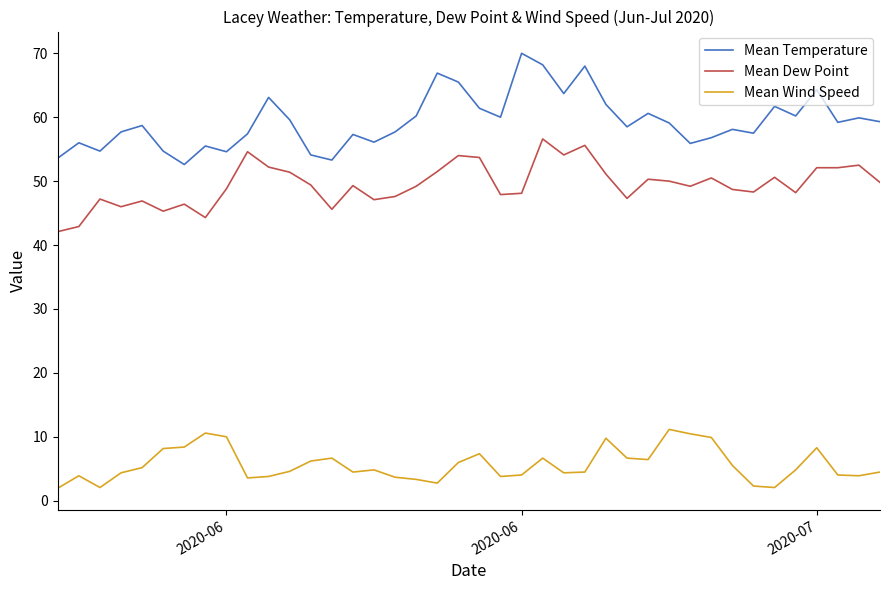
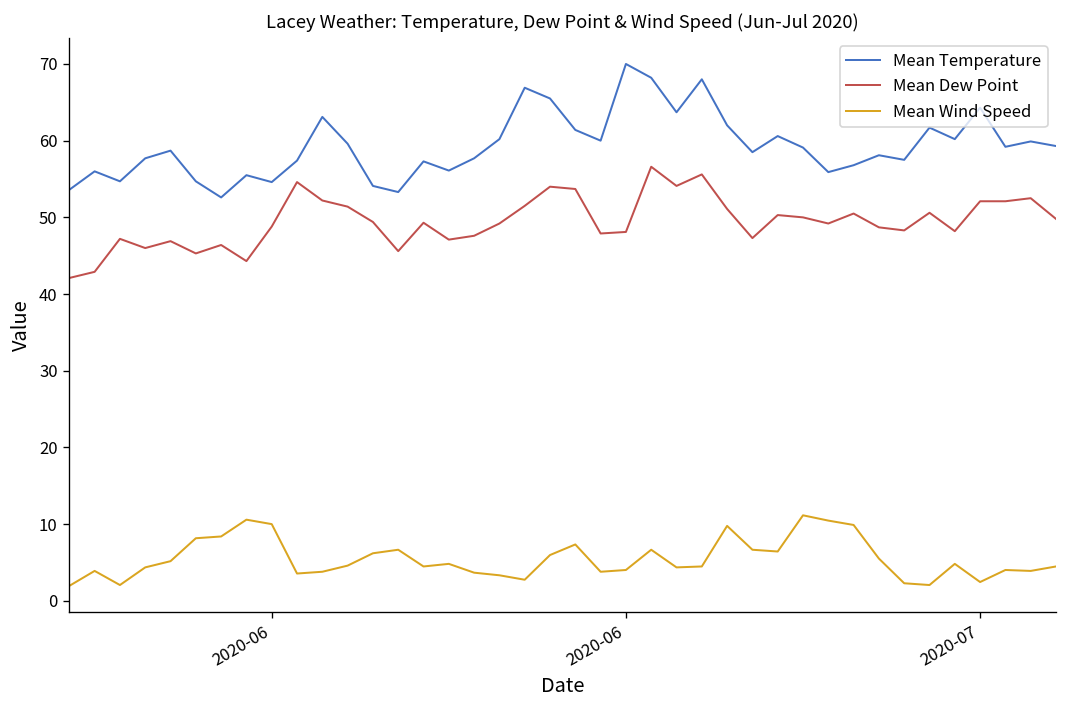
Mean Wind Speed, 2020-07: 8 -> 2
